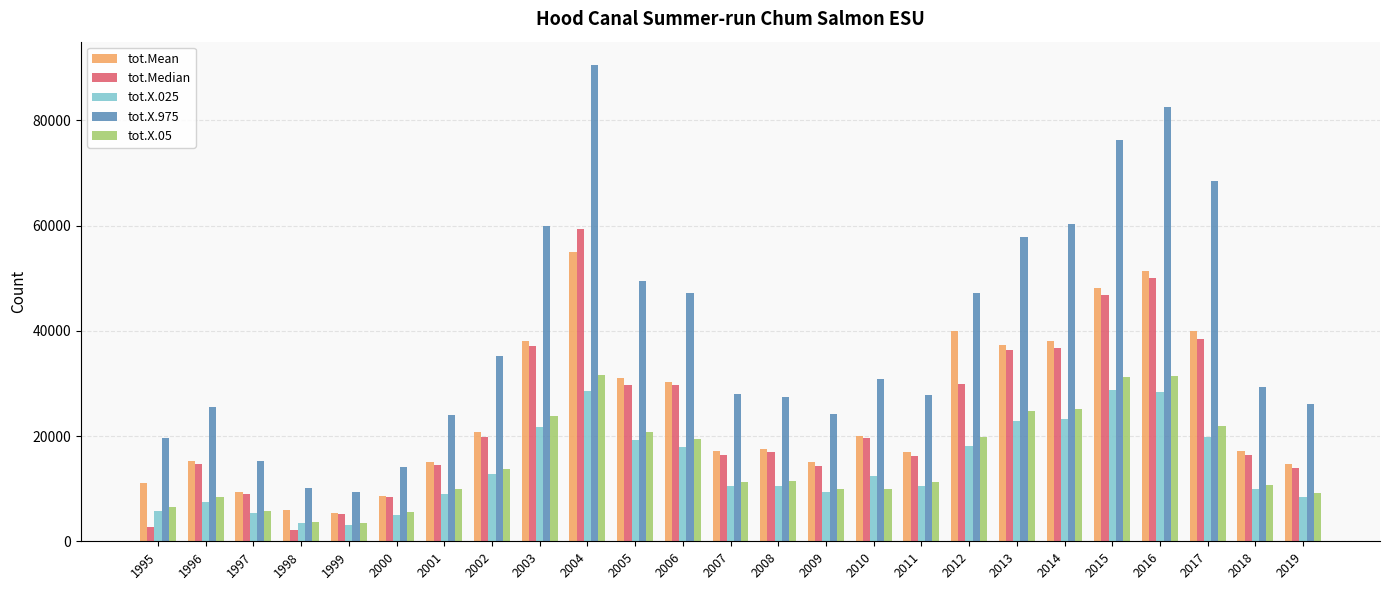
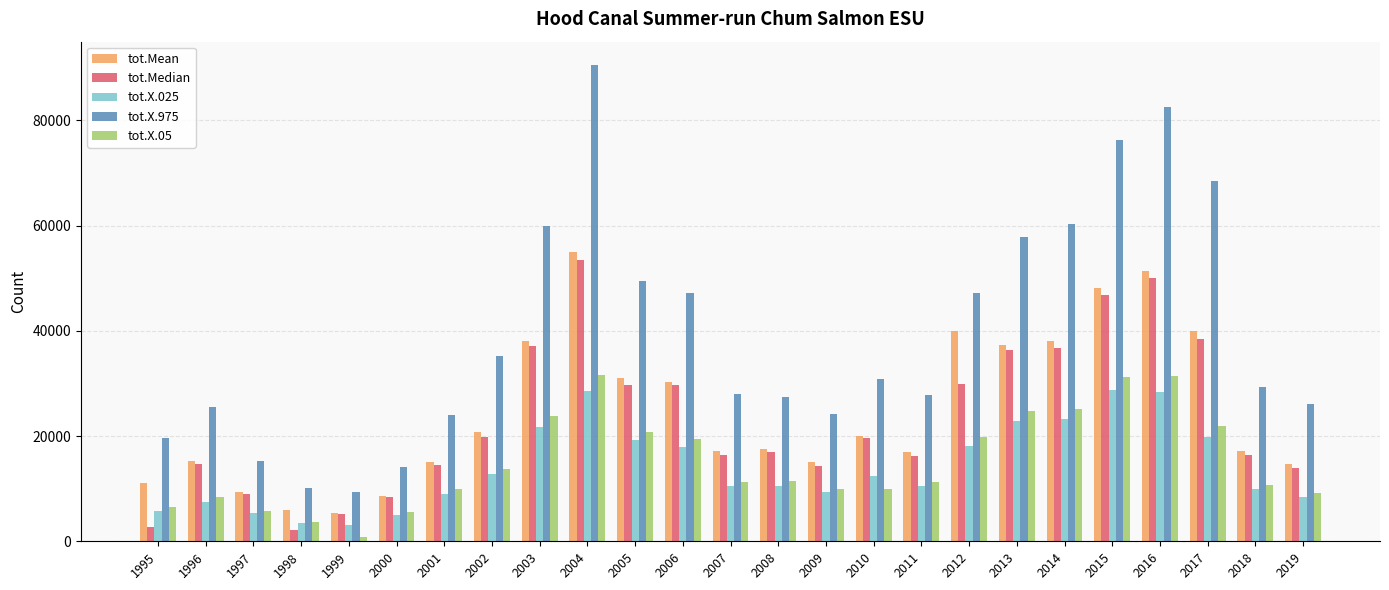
tot.X.05, 1999: 3000 -> 1000
tot.Median, 2004: 59000 -> 53000
